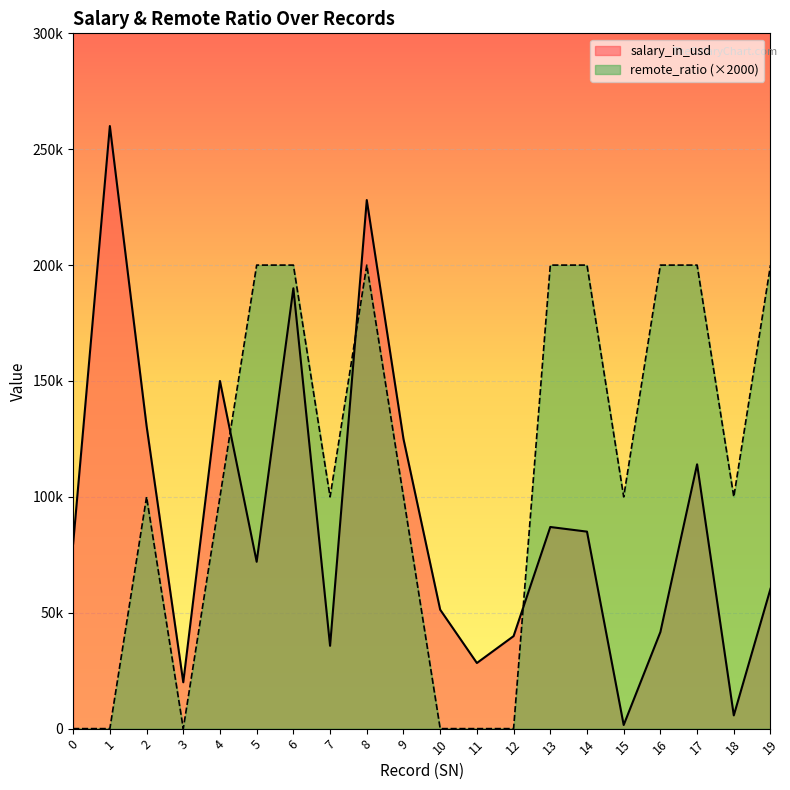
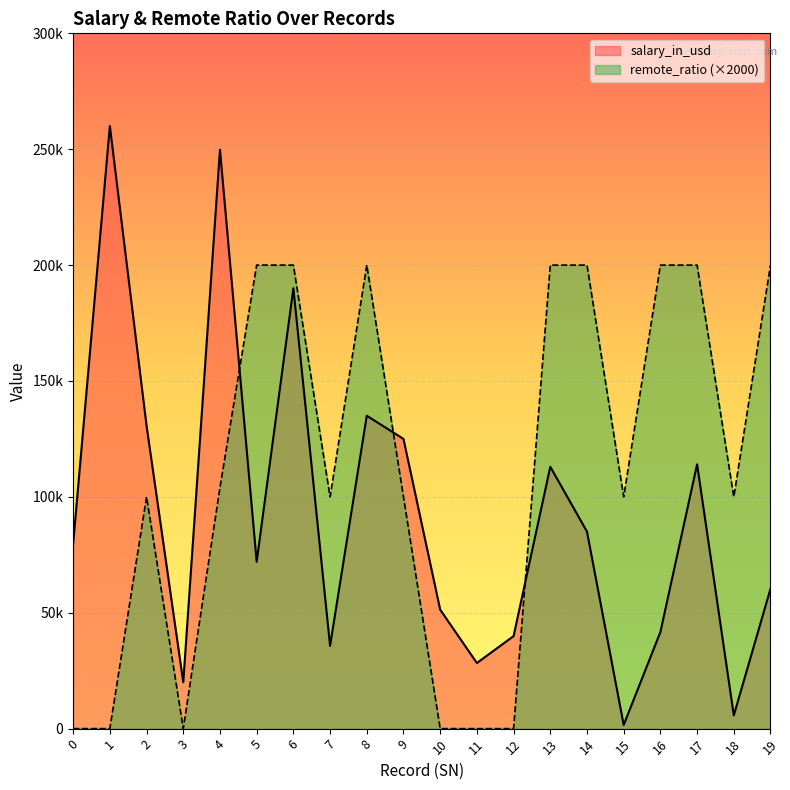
salary_in_usd, 4: 150000 -> 250000
remote_ratio (×2000), 4: 100000 -> 104000
salary_in_usd, 8: 228000 -> 135000
salary_in_usd, 13: 87000 -> 113000
